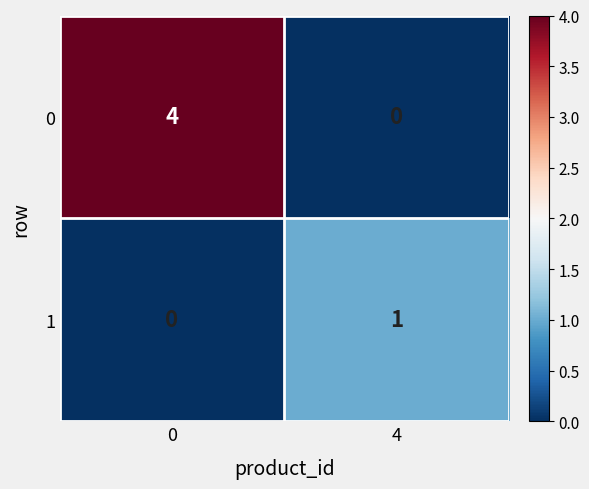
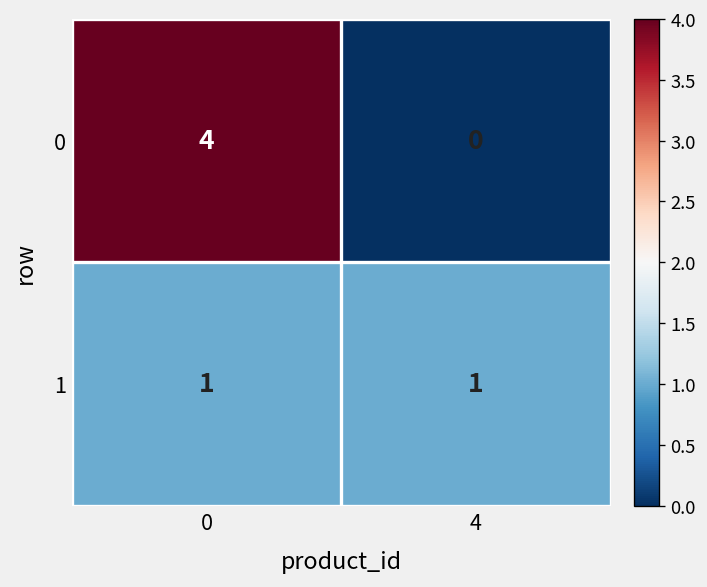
1, 0: 0 -> 1
